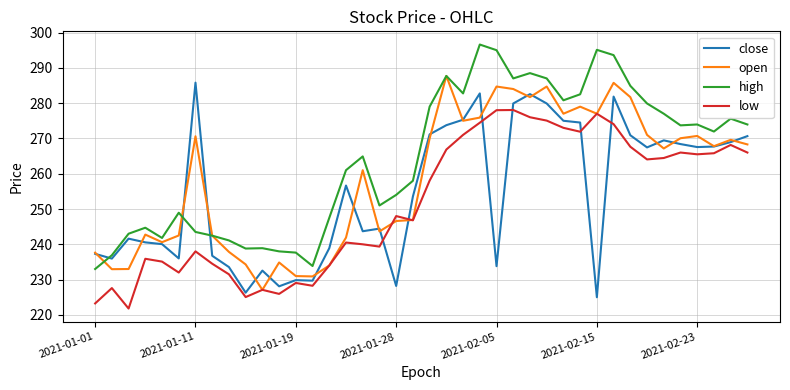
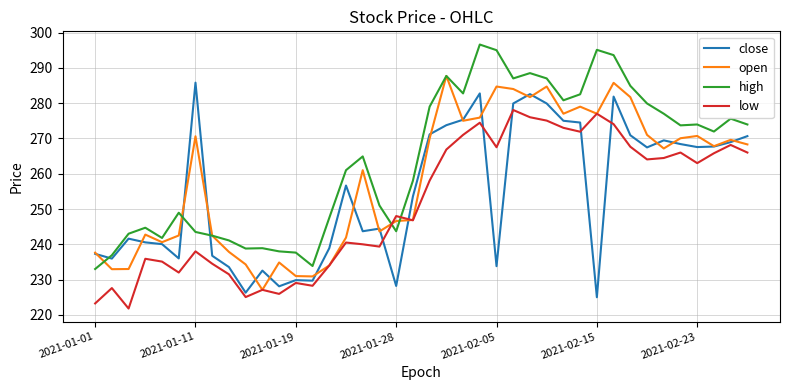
high, 2021-01-28: 254 -> 244
low, 2021-02-05: 278 -> 268
low, 2021-02-23: 266 -> 263
